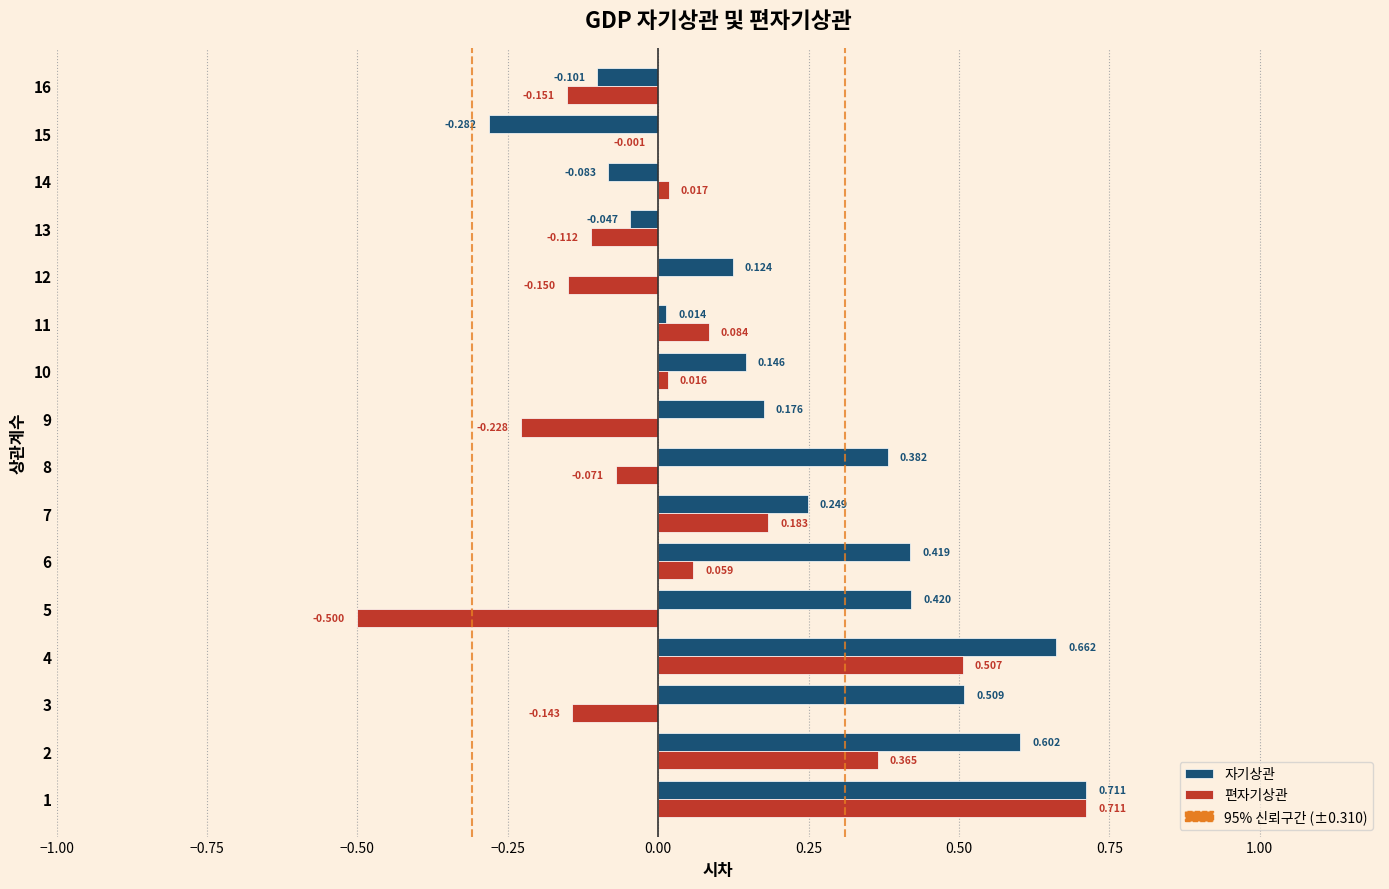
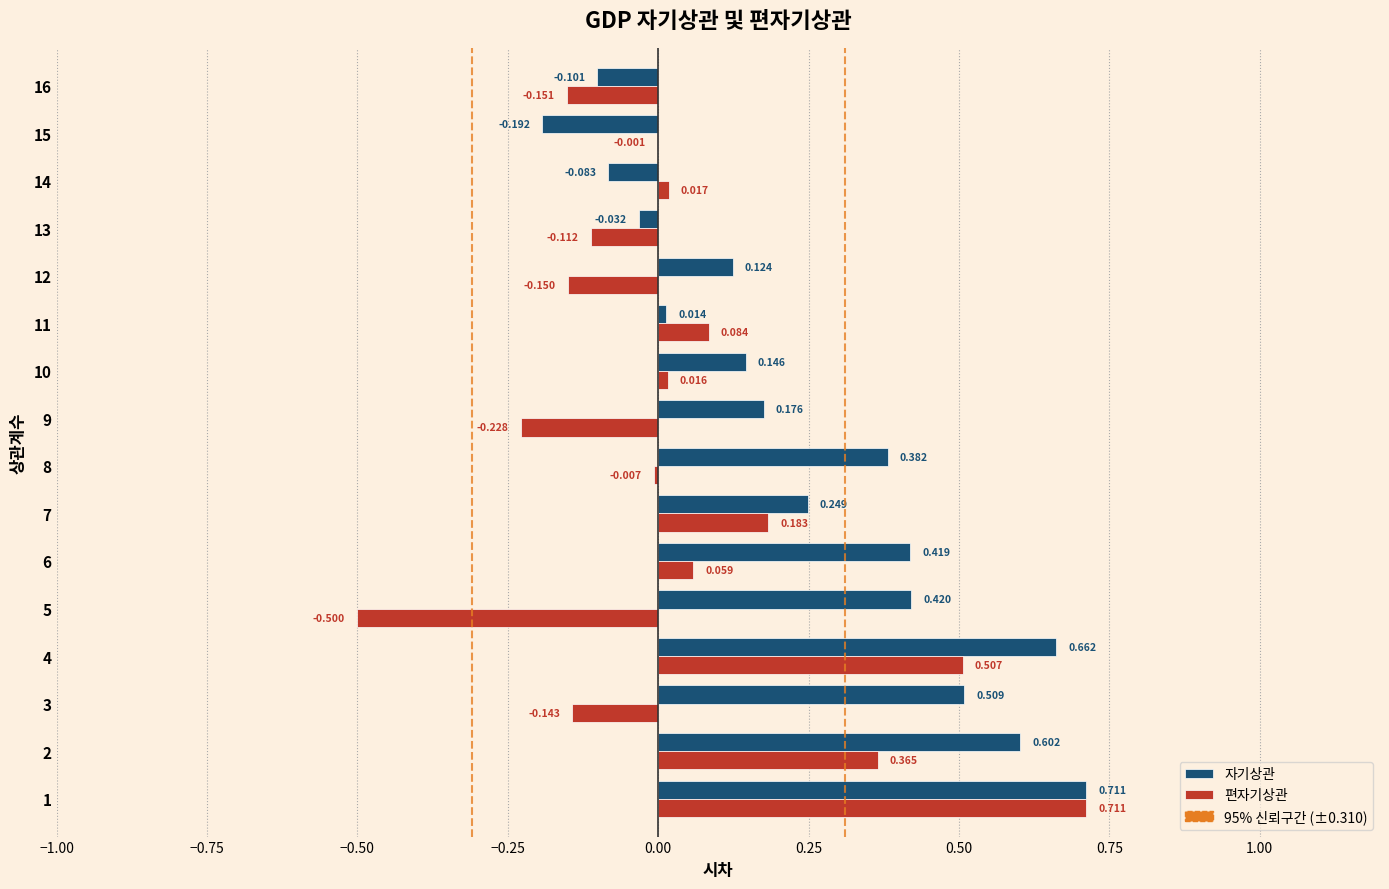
자기상관, 15: -0.282 -> -0.192
자기상관, 13: -0.047 -> -0.032
편자기상관, 8: -0.071 -> -0.007
